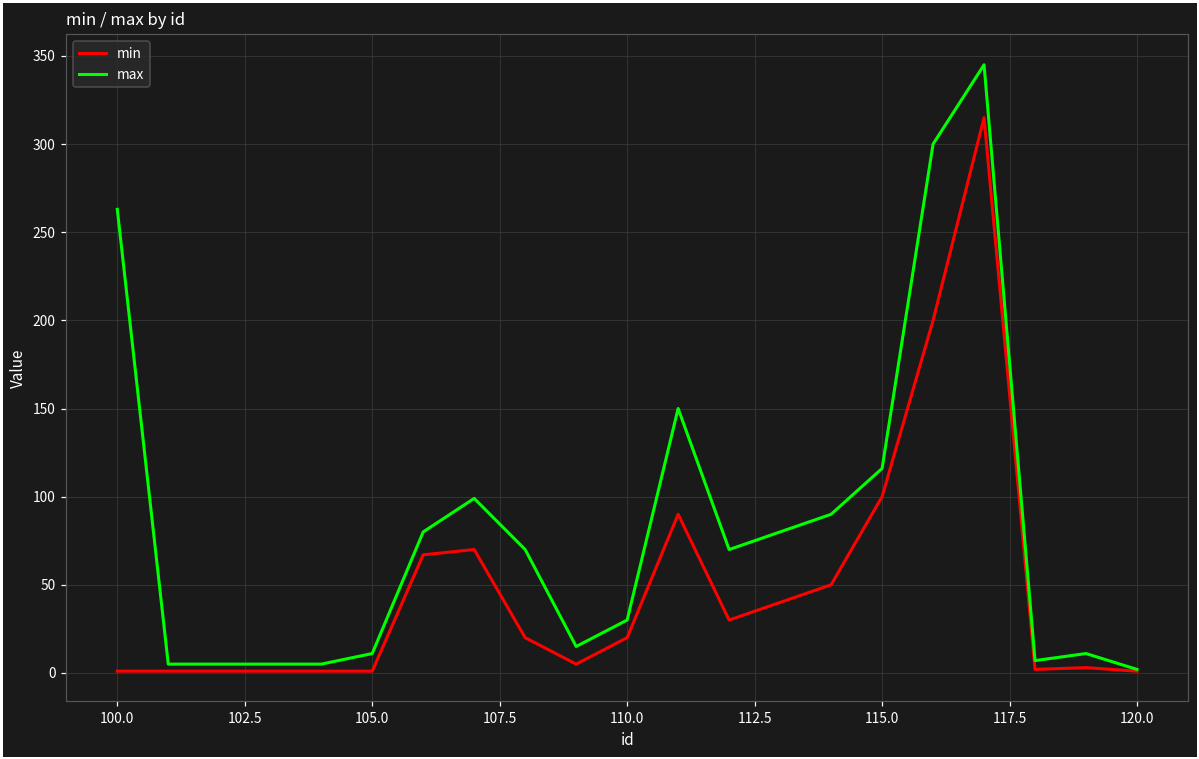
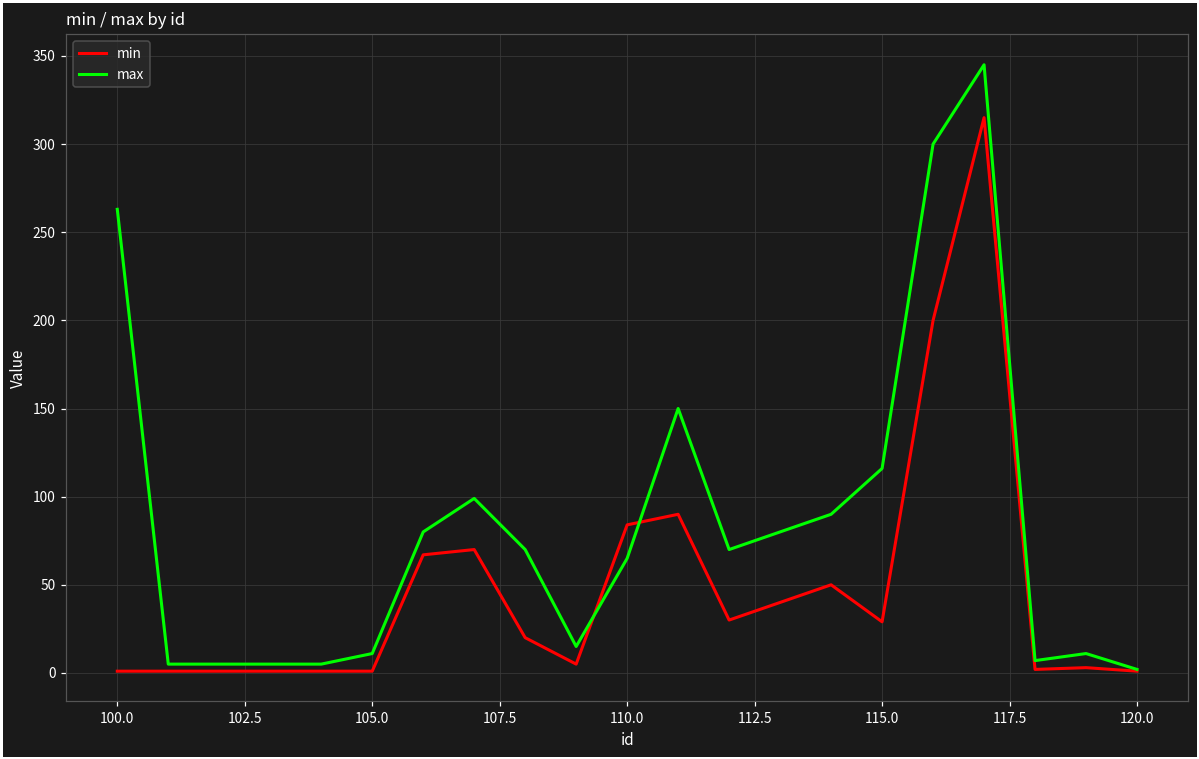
min, 110.0: 20 -> 84
max, 110.0: 30 -> 65
min, 115.0: 100 -> 29
